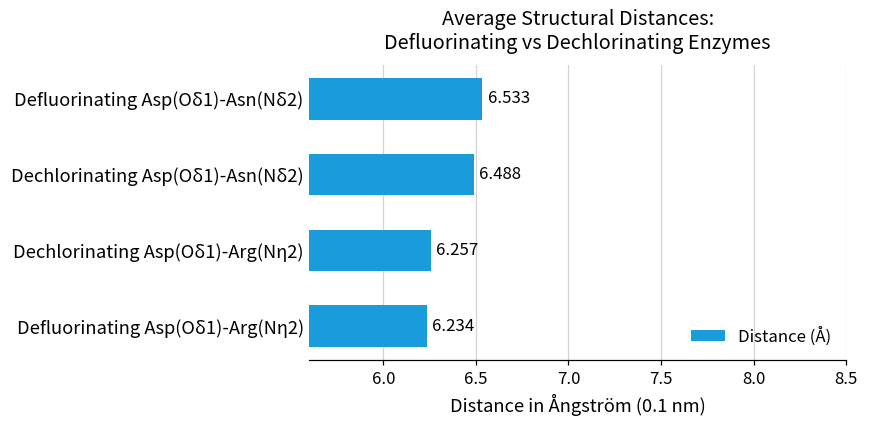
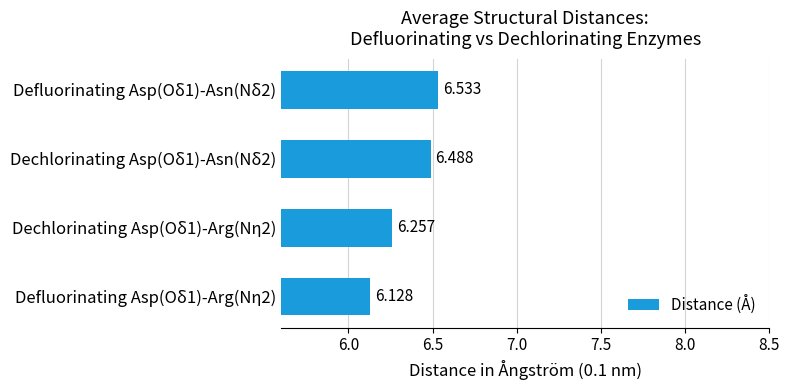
Defluorinating Asp(Oδ1)-Arg(Nη2): 6.234 -> 6.128
